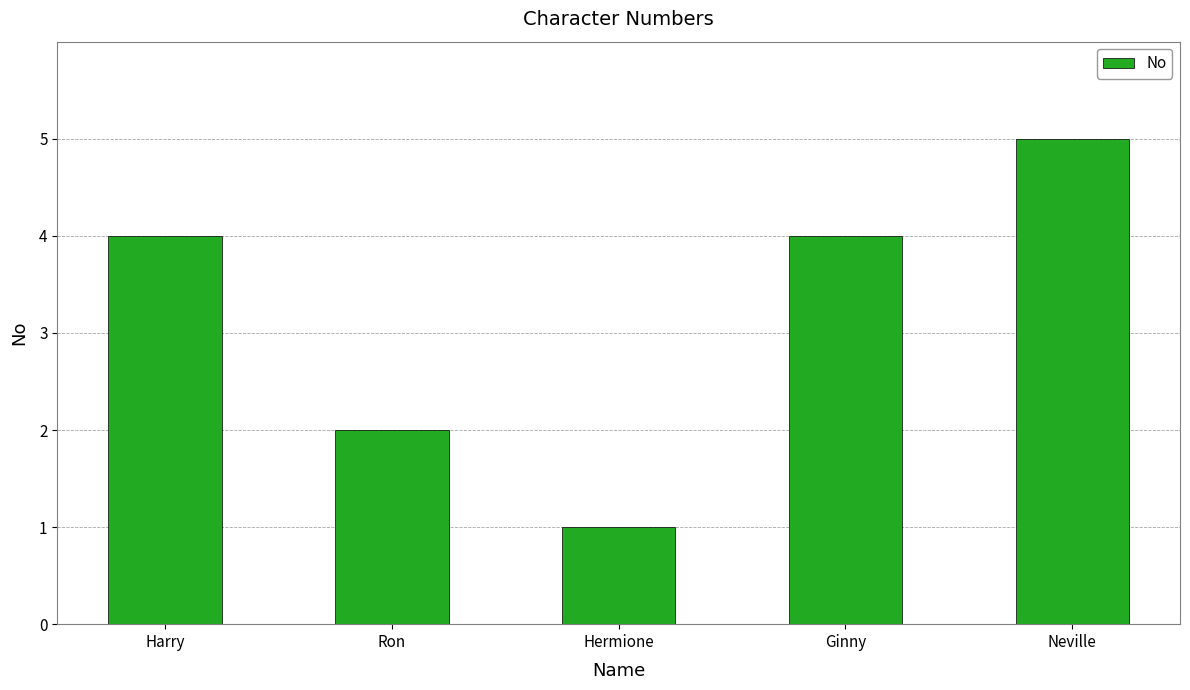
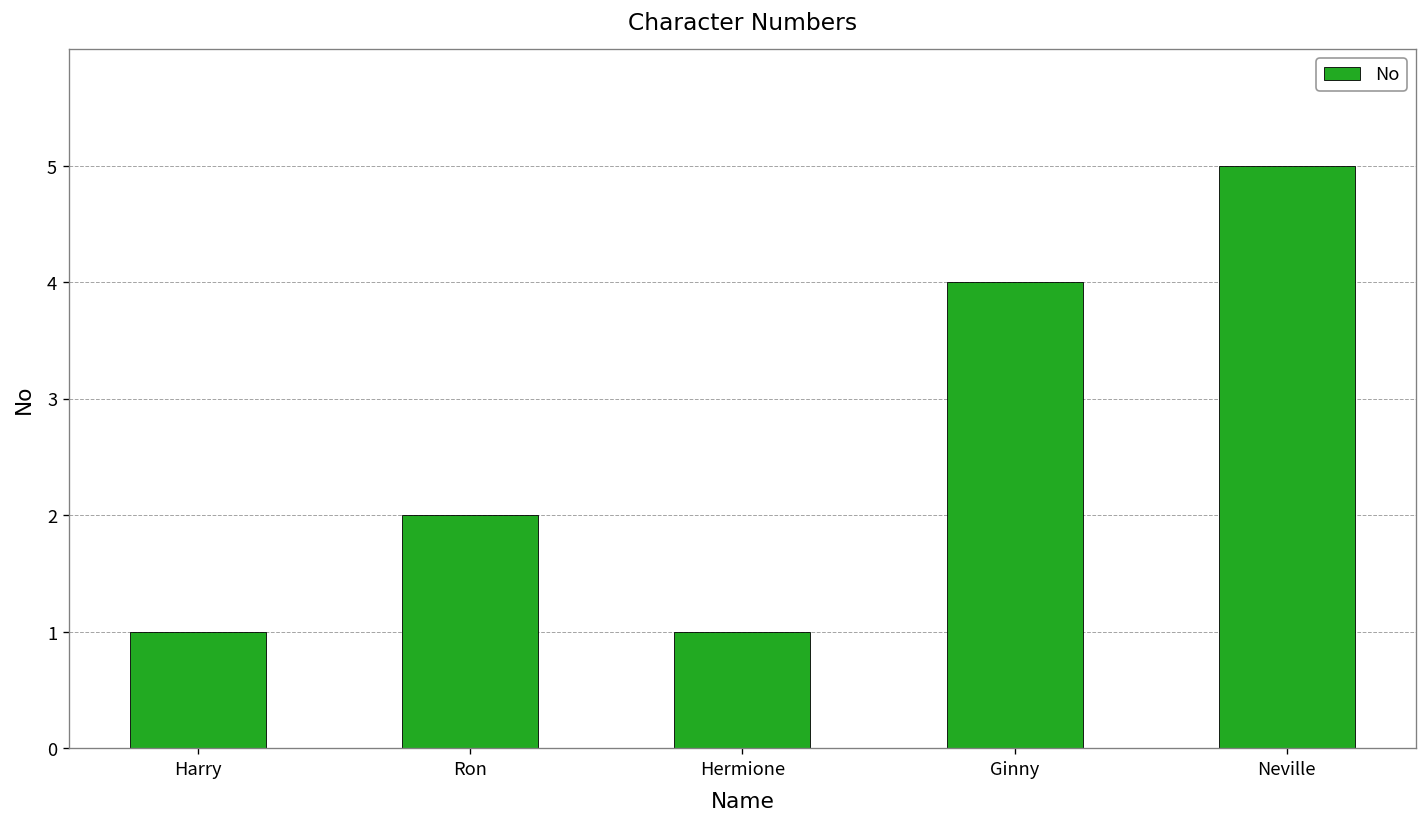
Harry: 4 -> 1
